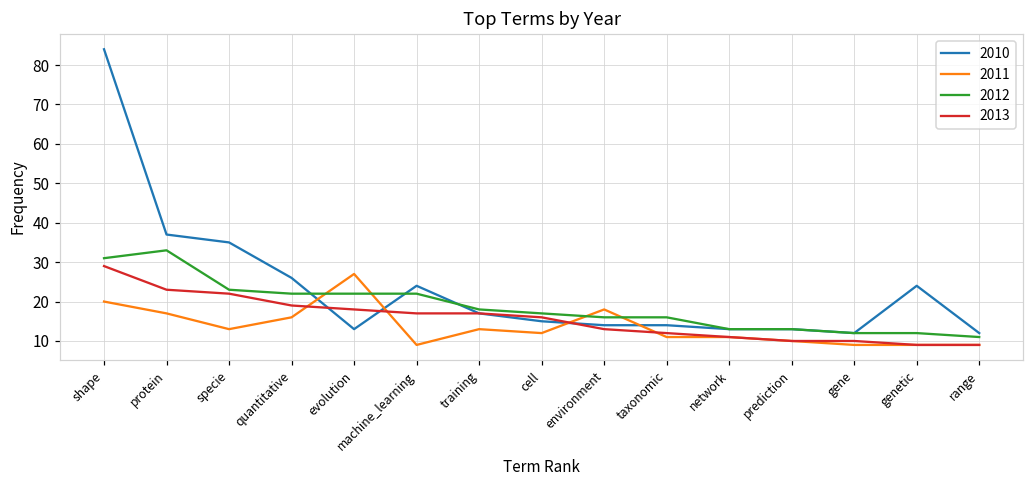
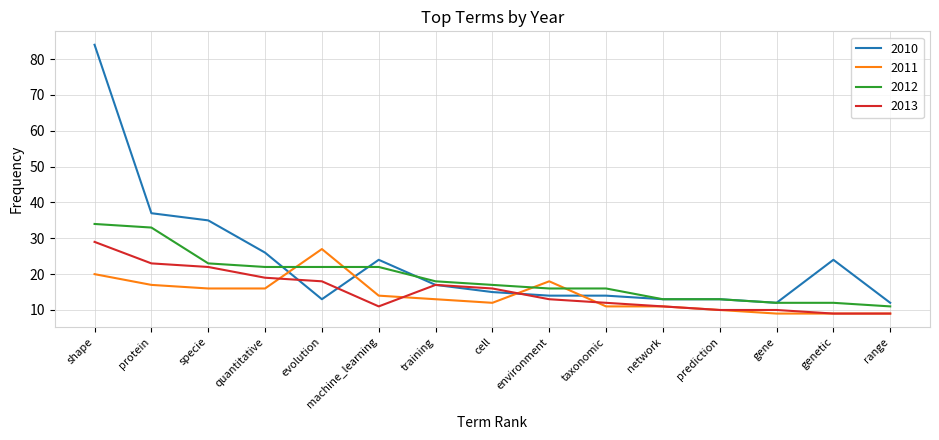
2012, shape: 31 -> 34
2011, specie: 13 -> 16
2011, machine_learning: 9 -> 14
2013, machine_learning: 17 -> 11
